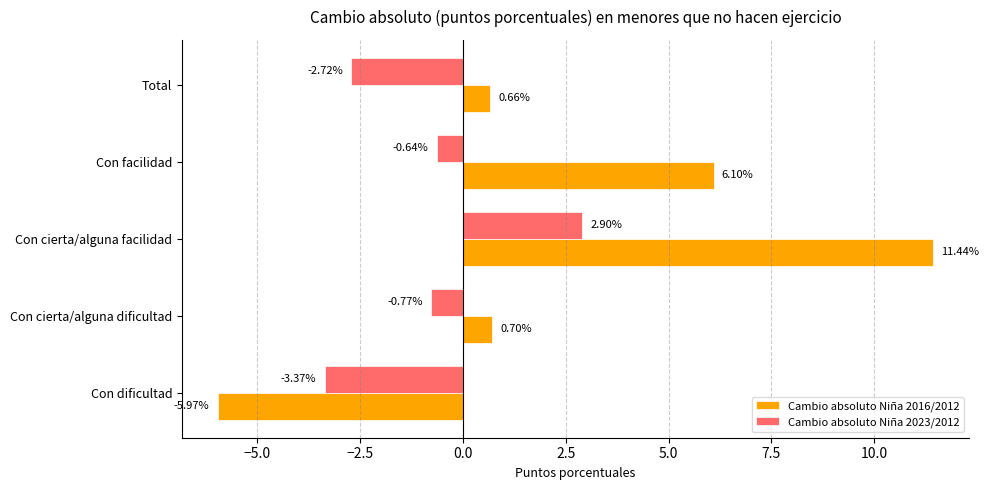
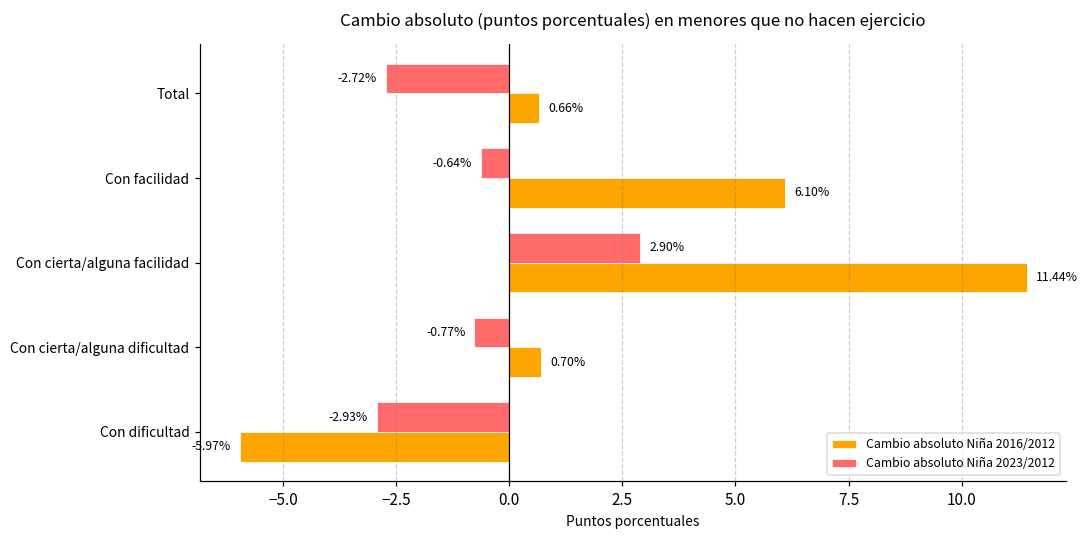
Cambio absoluto Niña 2023/2012, Con dificultad: -3.37% -> -2.93%
